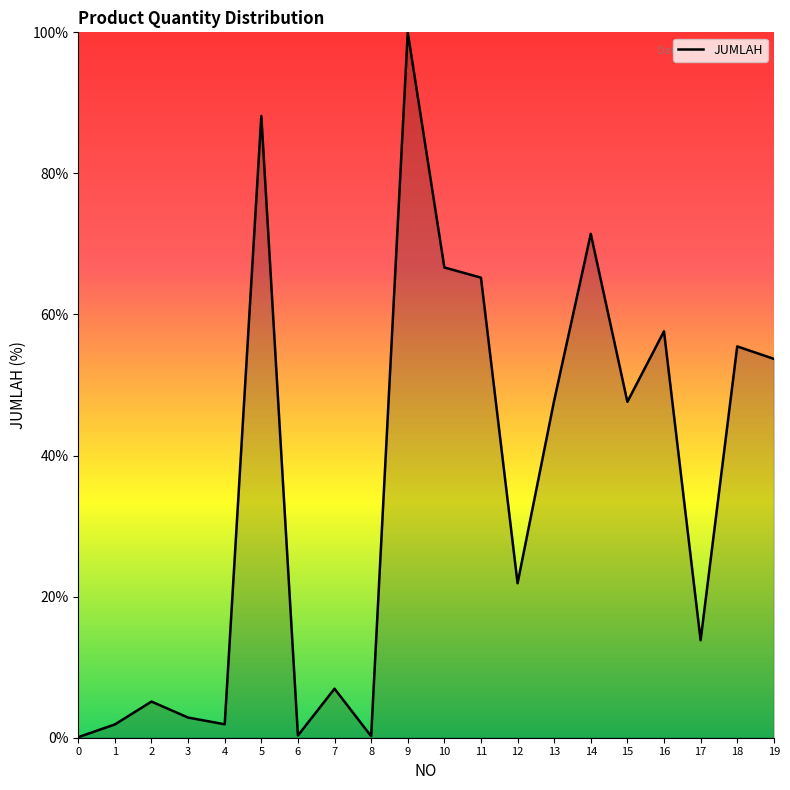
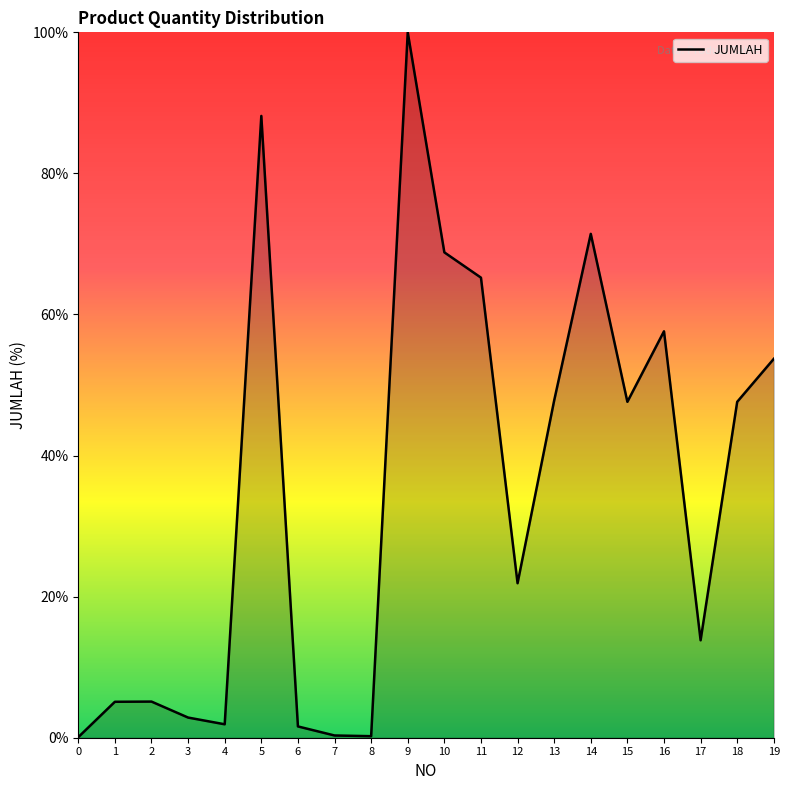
1: 2% -> 5%
6: 0% -> 2%
7: 7% -> 0%
10: 67% -> 69%
18: 55% -> 48%
